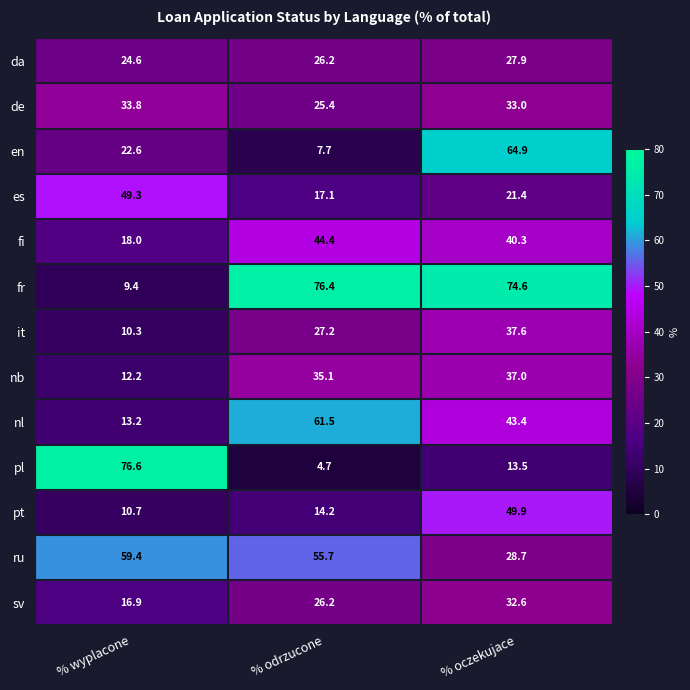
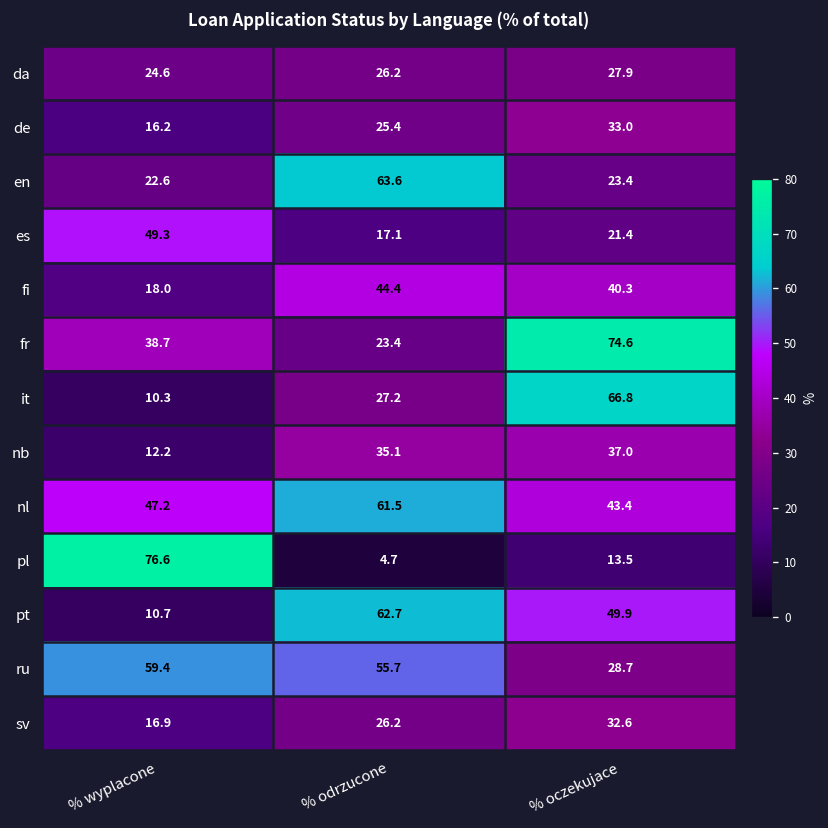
de, % wyplacone: 33.8 -> 16.2
en, % odrzucone: 7.7 -> 63.6
en, % oczekujace: 64.9 -> 23.4
fr, % wyplacone: 9.4 -> 38.7
fr, % odrzucone: 76.4 -> 23.4
it, % oczekujace: 37.6 -> 66.8
nl, % wyplacone: 13.2 -> 47.2
pt, % odrzucone: 14.2 -> 62.7
